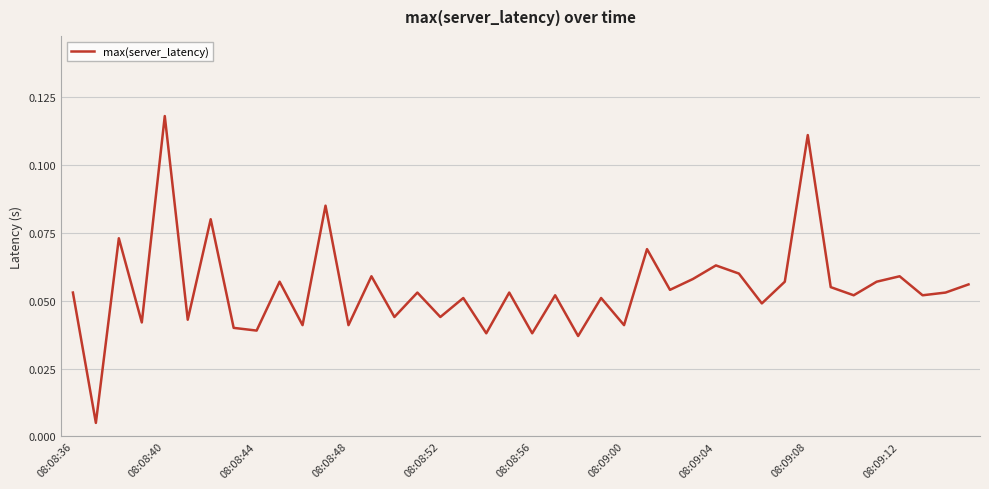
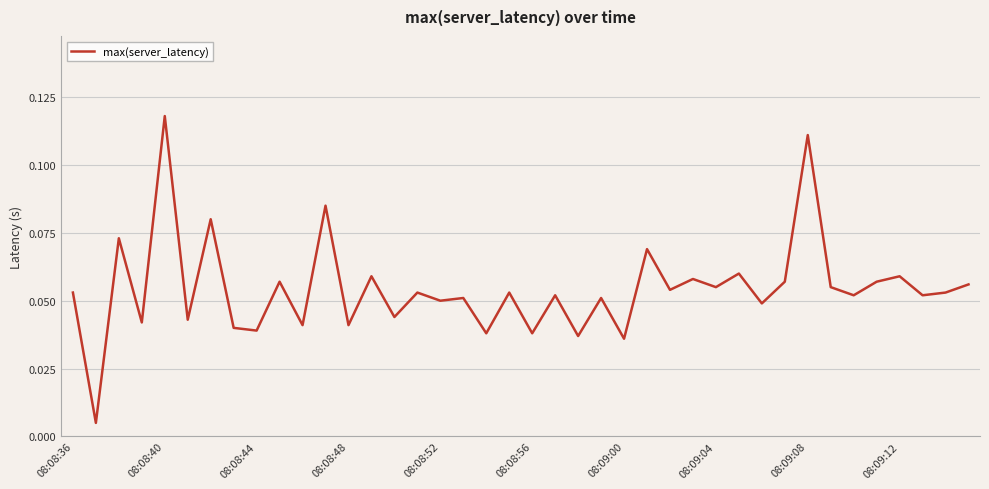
08:08:52: 0.044 -> 0.050
08:09:00: 0.041 -> 0.036
08:09:04: 0.063 -> 0.055
